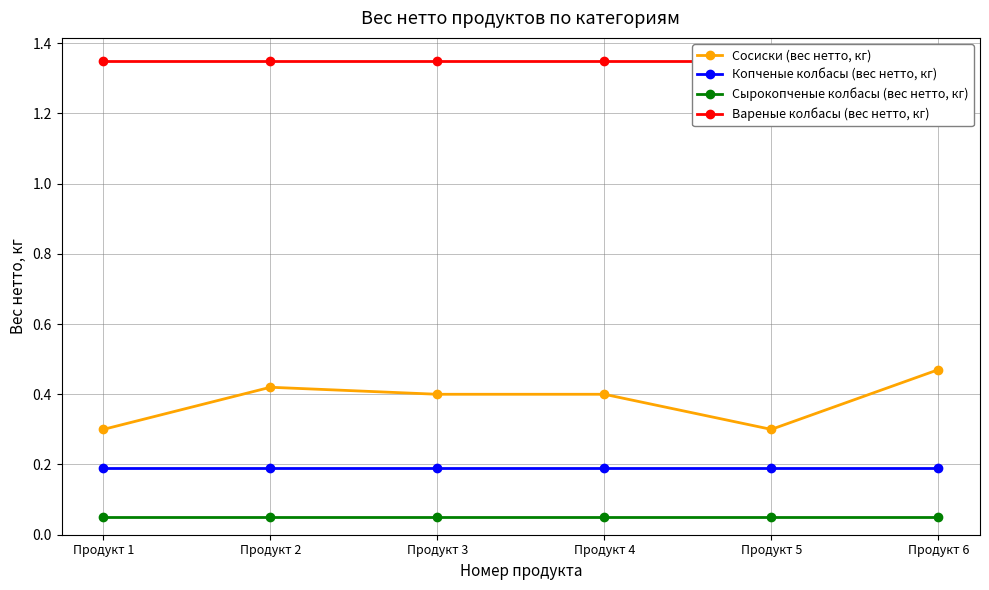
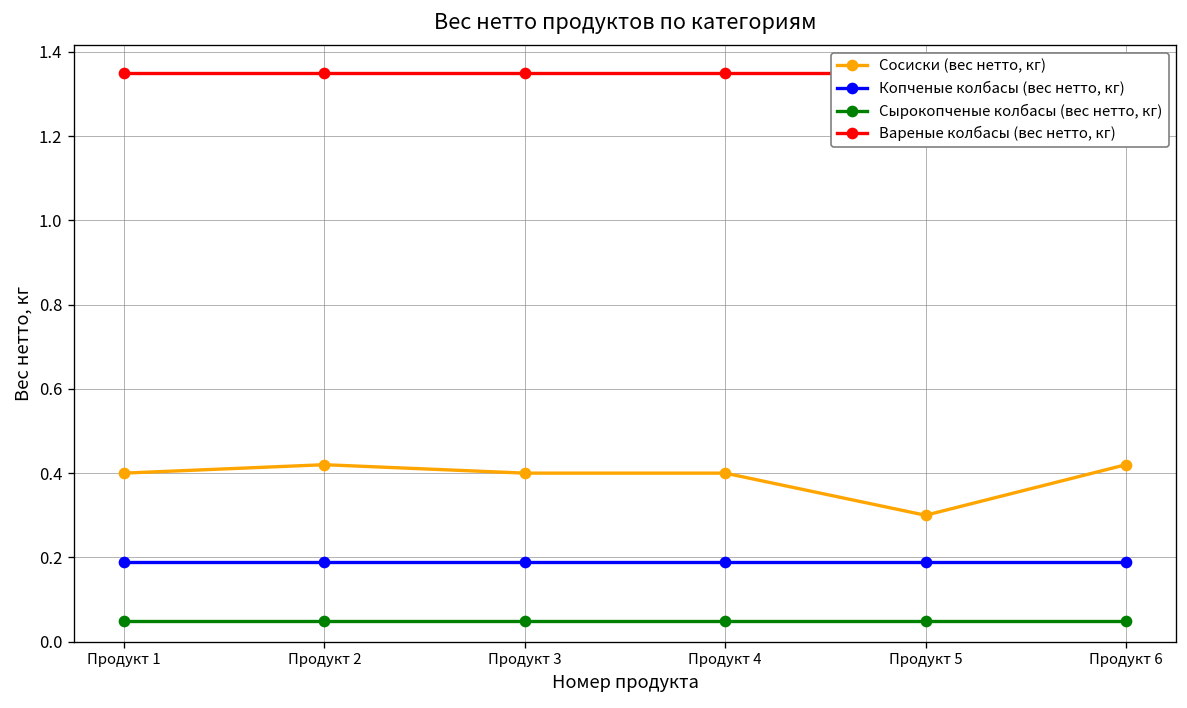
Сосиски (вес нетто, кг), Продукт 1: 0.3 -> 0.4
Сосиски (вес нетто, кг), Продукт 6: 0.47 -> 0.42
